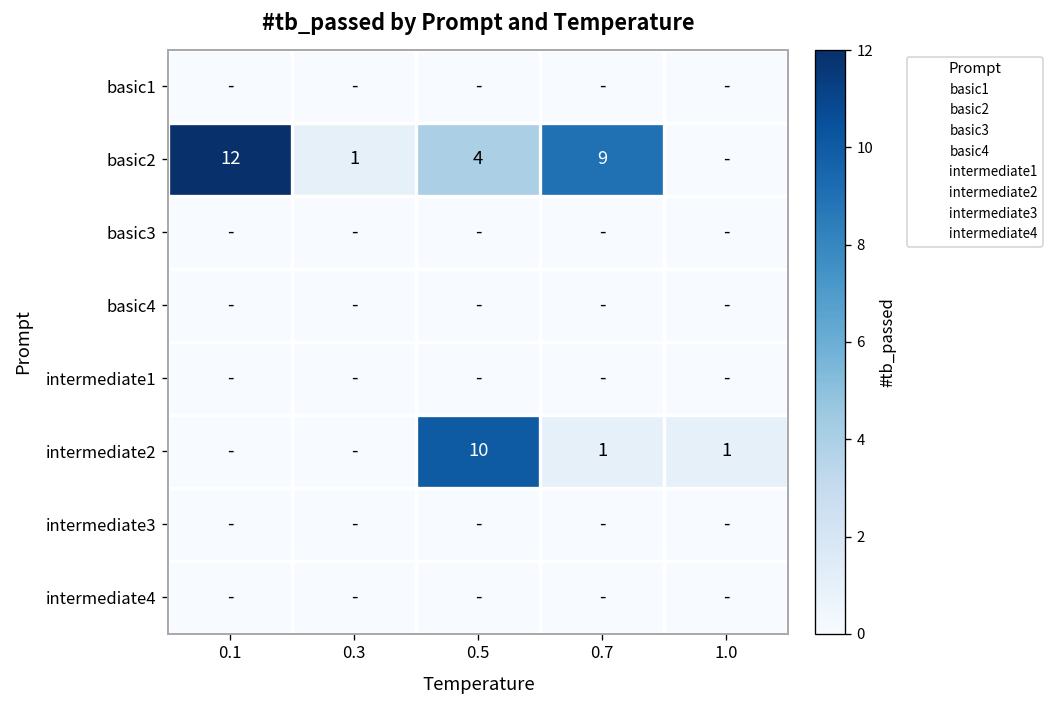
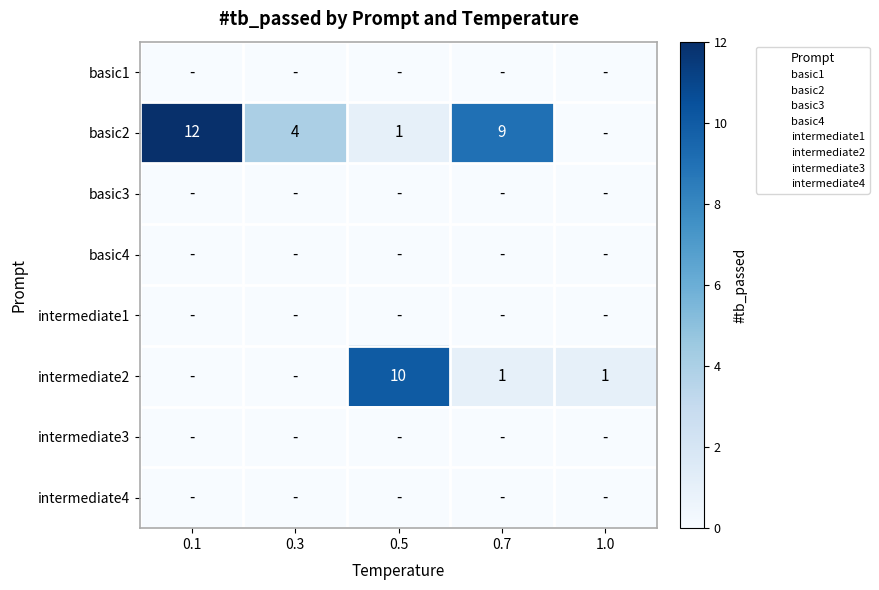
basic2, 0.3: 1 -> 4
basic2, 0.5: 4 -> 1
